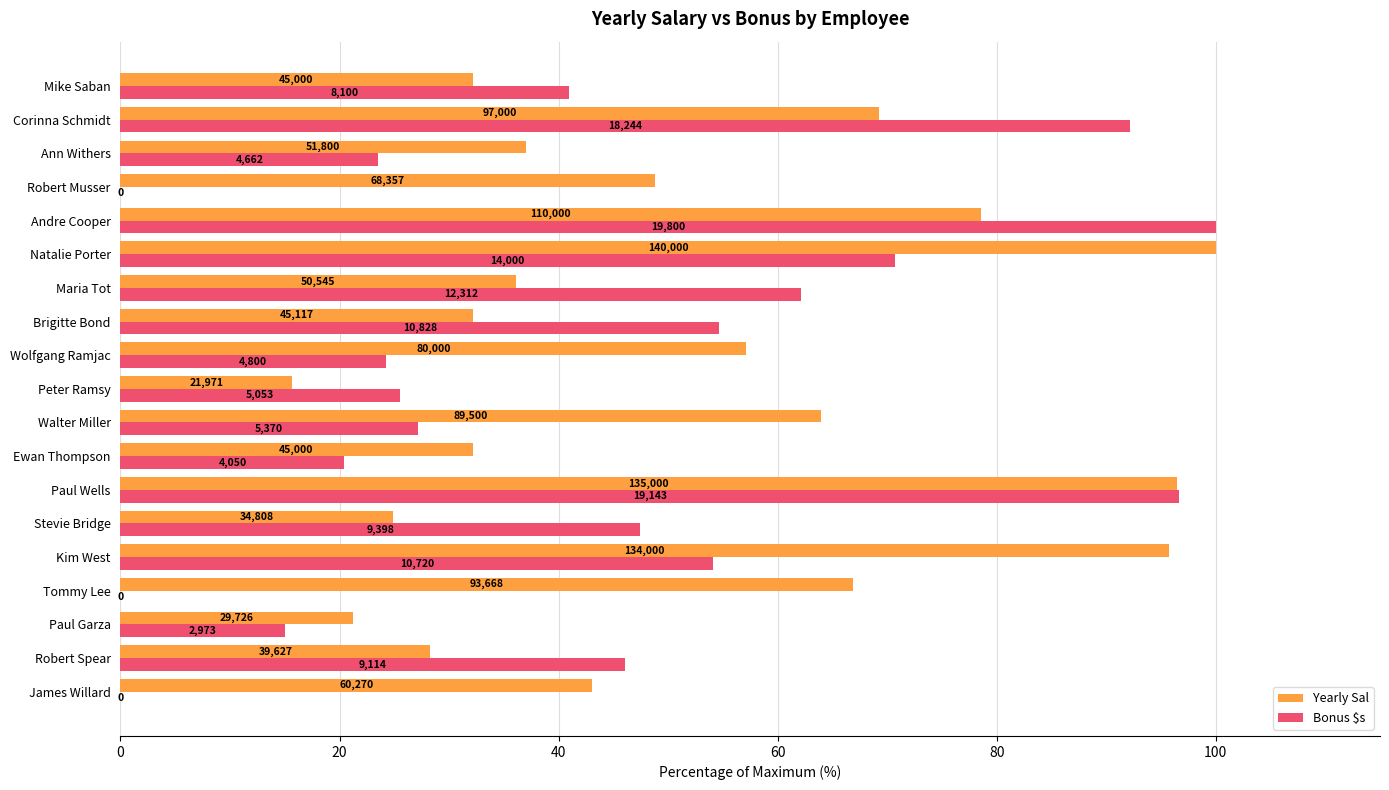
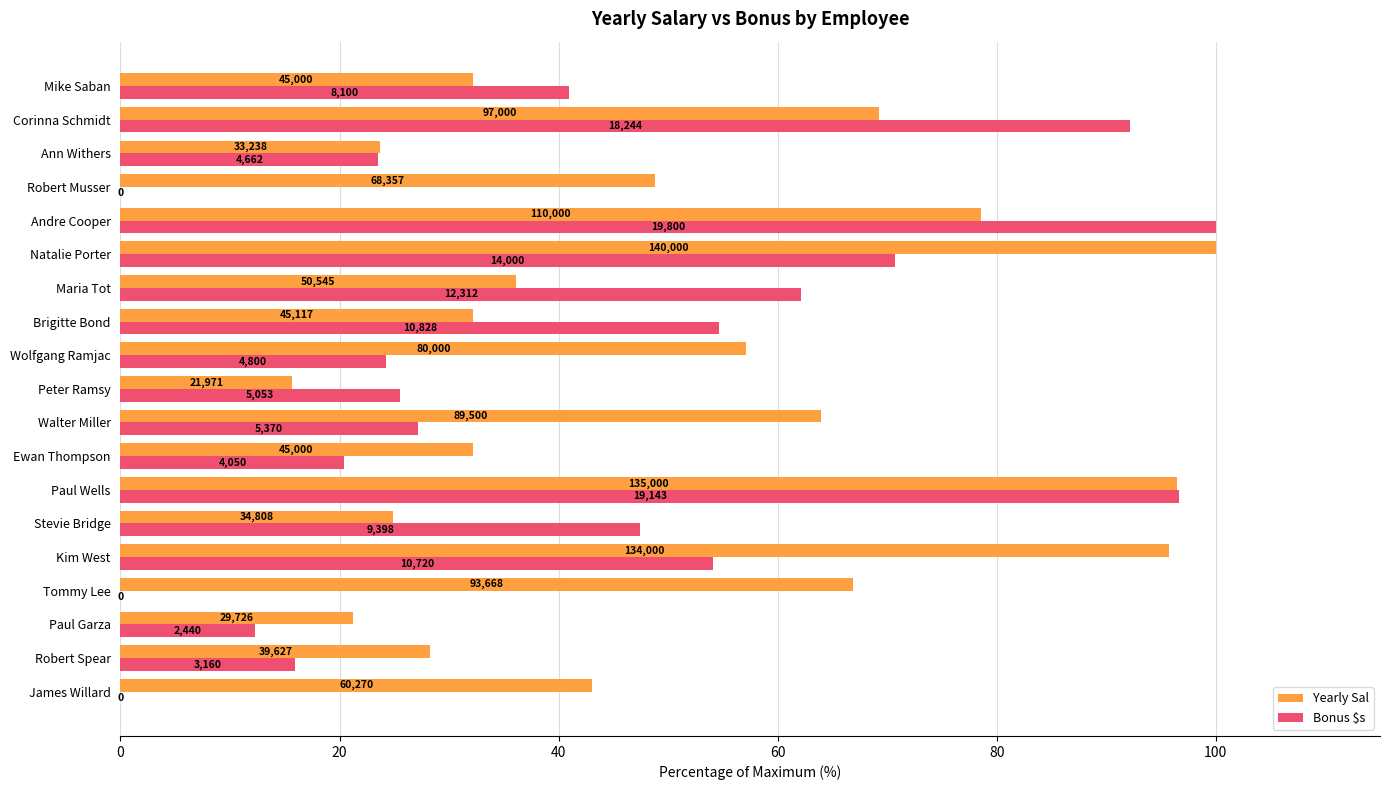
Yearly Sal, Ann Withers: 51,800 -> 33,238
Bonus $s, Paul Garza: 2,973 -> 2,440
Bonus $s, Robert Spear: 9,114 -> 3,160
